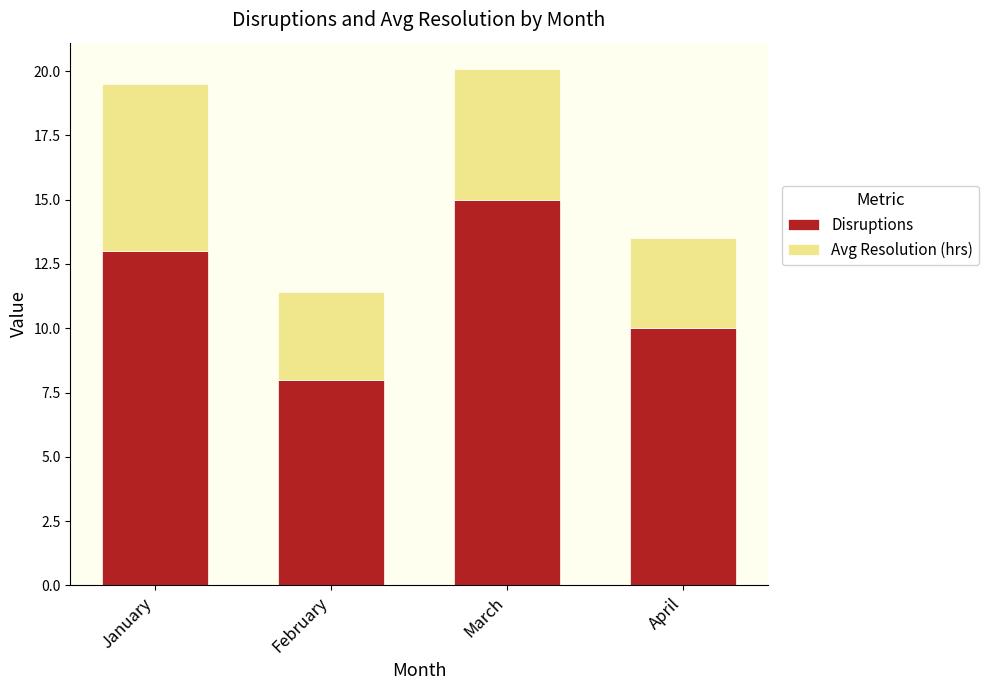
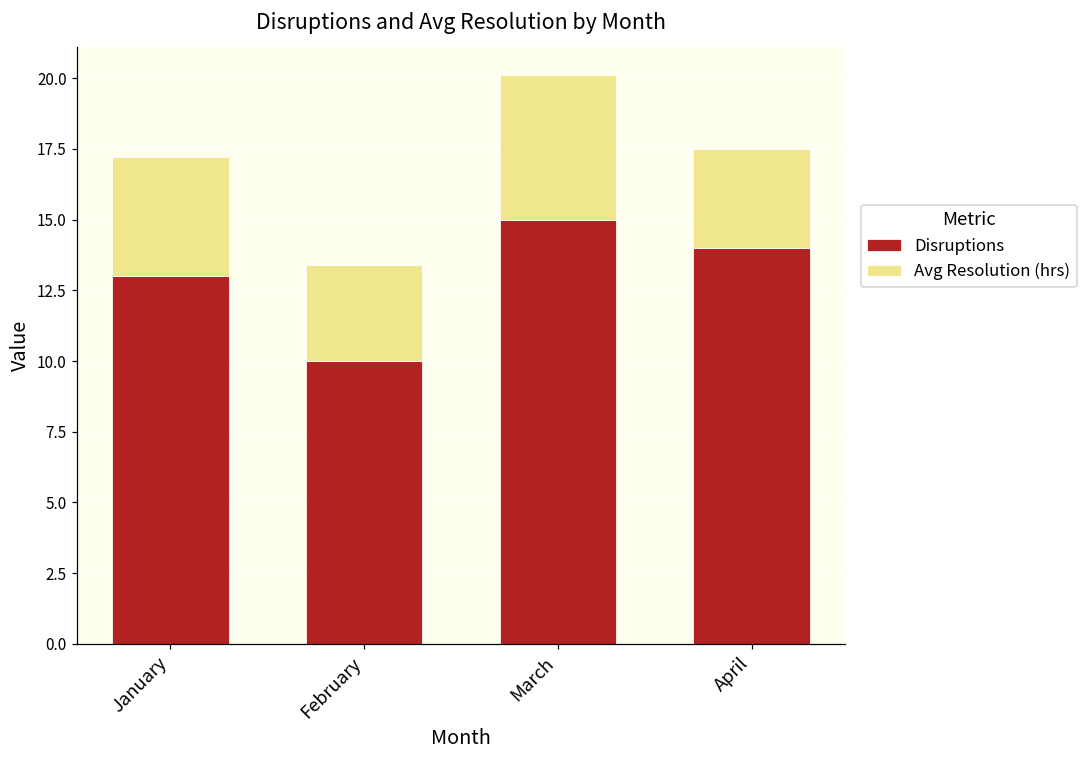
Avg Resolution (hrs), January: 6.5 -> 4.2
Disruptions, February: 8 -> 10
Disruptions, April: 10 -> 14
